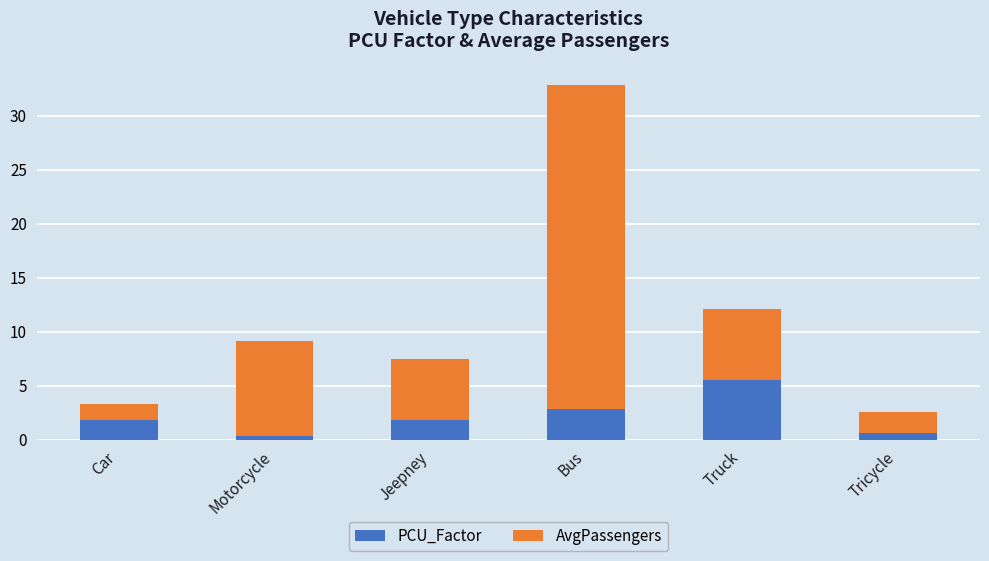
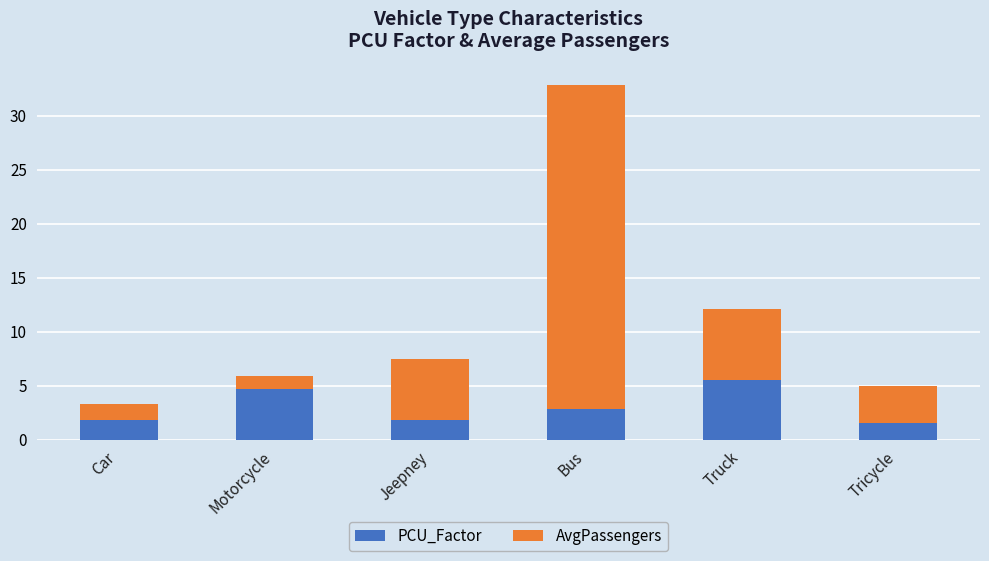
PCU_Factor, Motorcycle: 0.4 -> 4.7
AvgPassengers, Motorcycle: 8.8 -> 1.2
PCU_Factor, Tricycle: 0.6 -> 1.5
AvgPassengers, Tricycle: 2.0 -> 3.5
